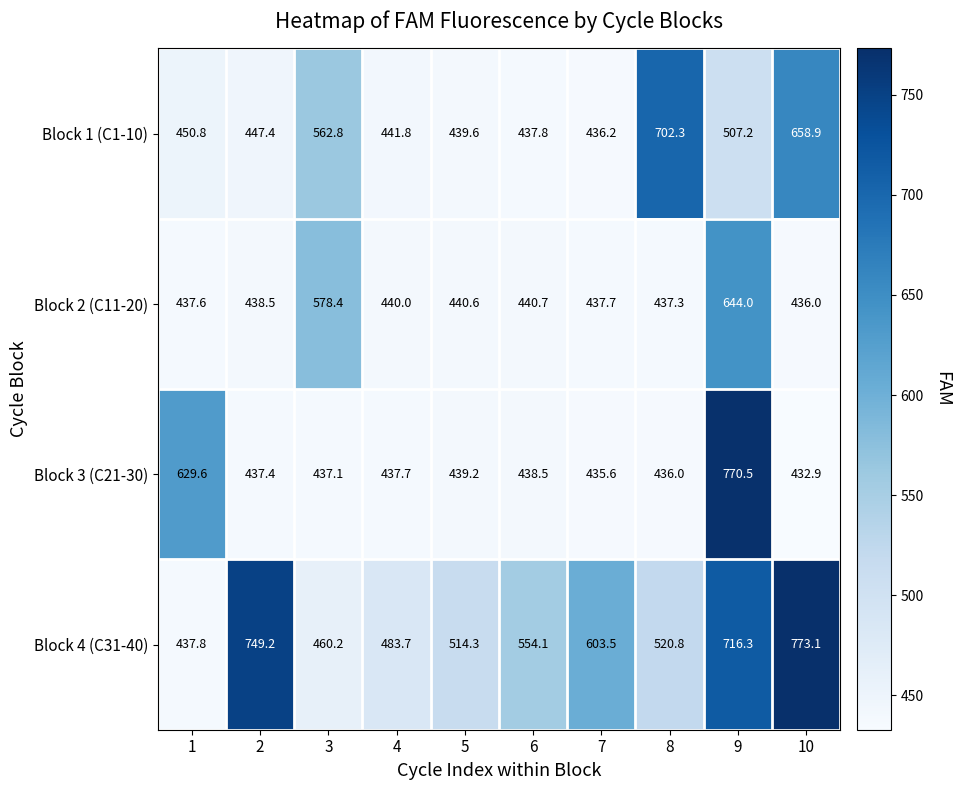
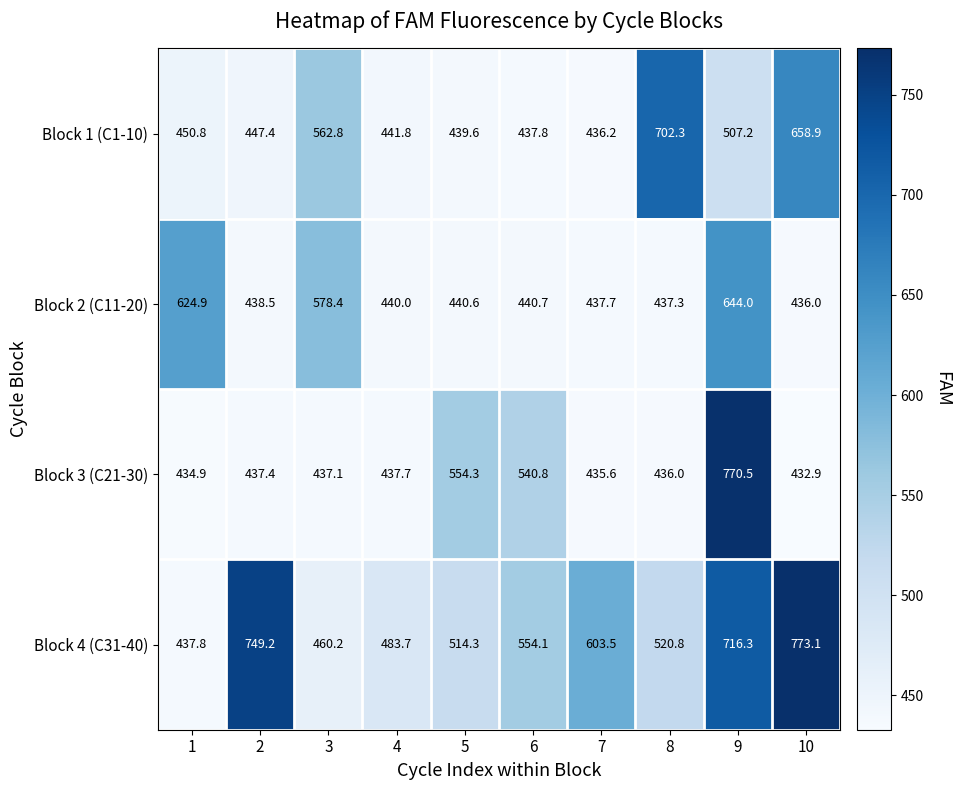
Block 2 (C11-20), 1: 437.6 -> 624.9
Block 3 (C21-30), 1: 629.6 -> 434.9
Block 3 (C21-30), 5: 439.2 -> 554.3
Block 3 (C21-30), 6: 438.5 -> 540.8
